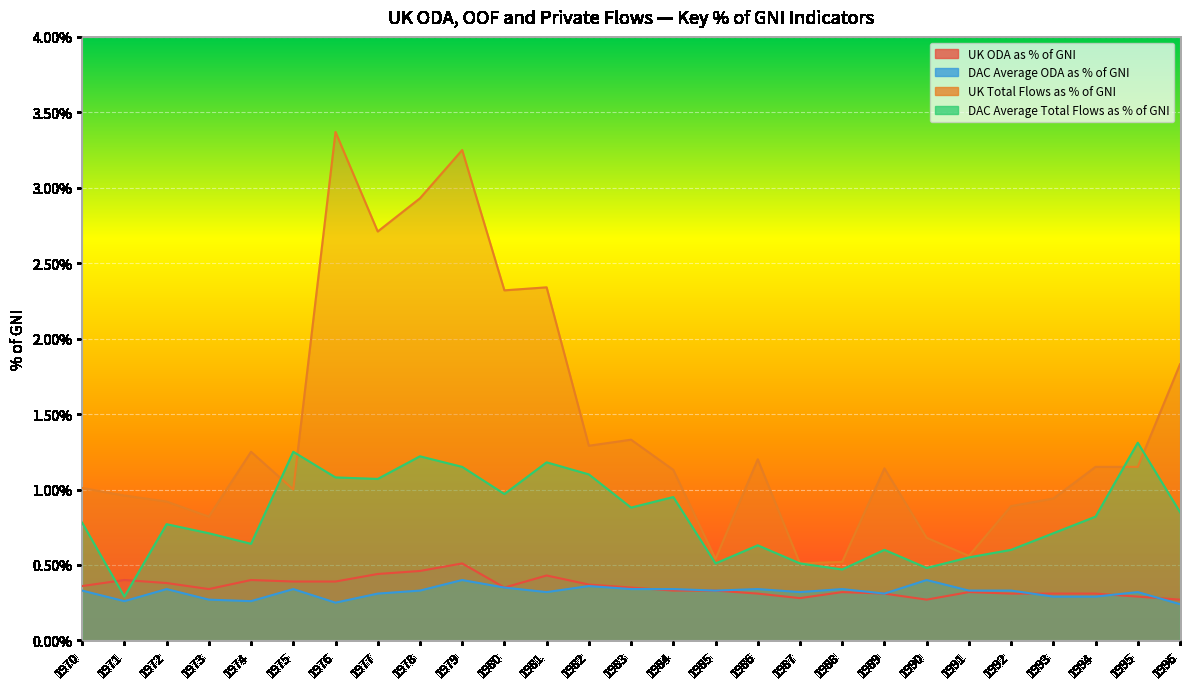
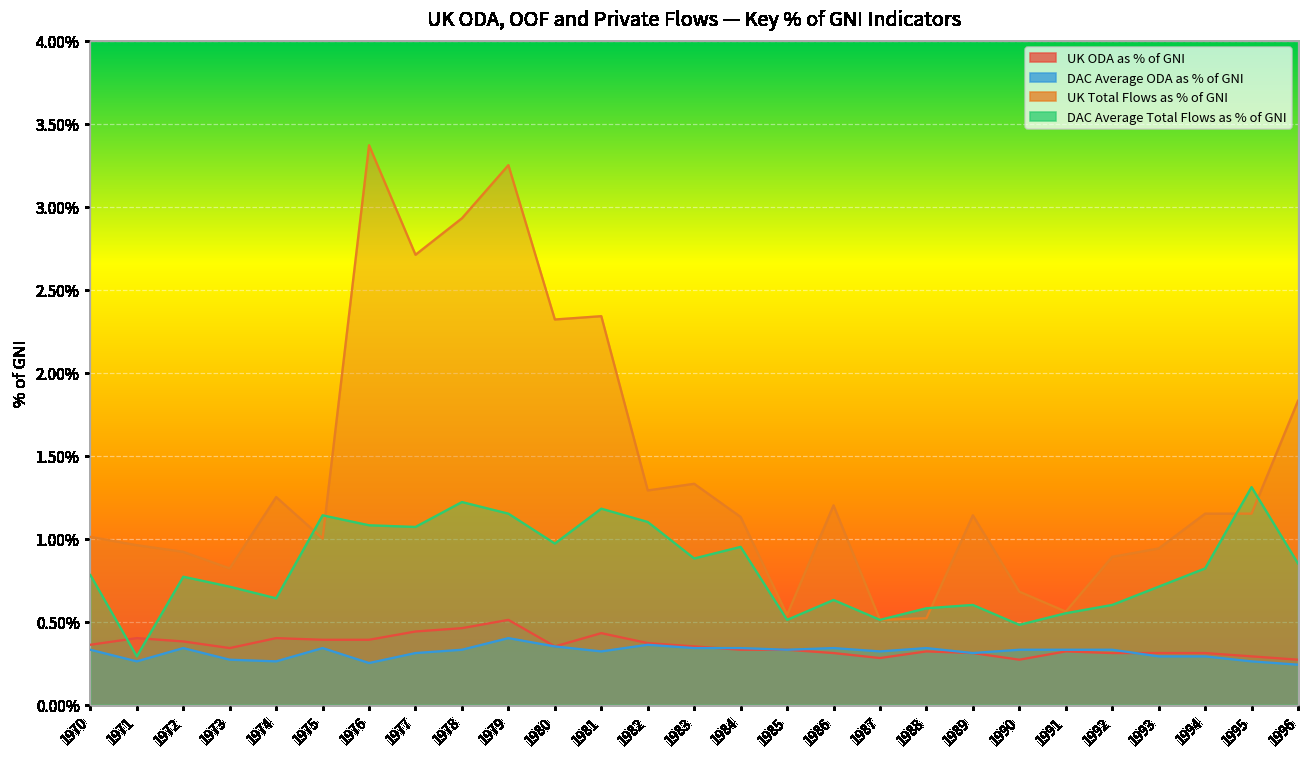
DAC Average Total Flows as % of GNI, 1975: 1.25% -> 1.14%
DAC Average Total Flows as % of GNI, 1988: 0.47% -> 0.58%
DAC Average ODA as % of GNI, 1990: 0.40% -> 0.33%
DAC Average ODA as % of GNI, 1995: 0.32% -> 0.26%
